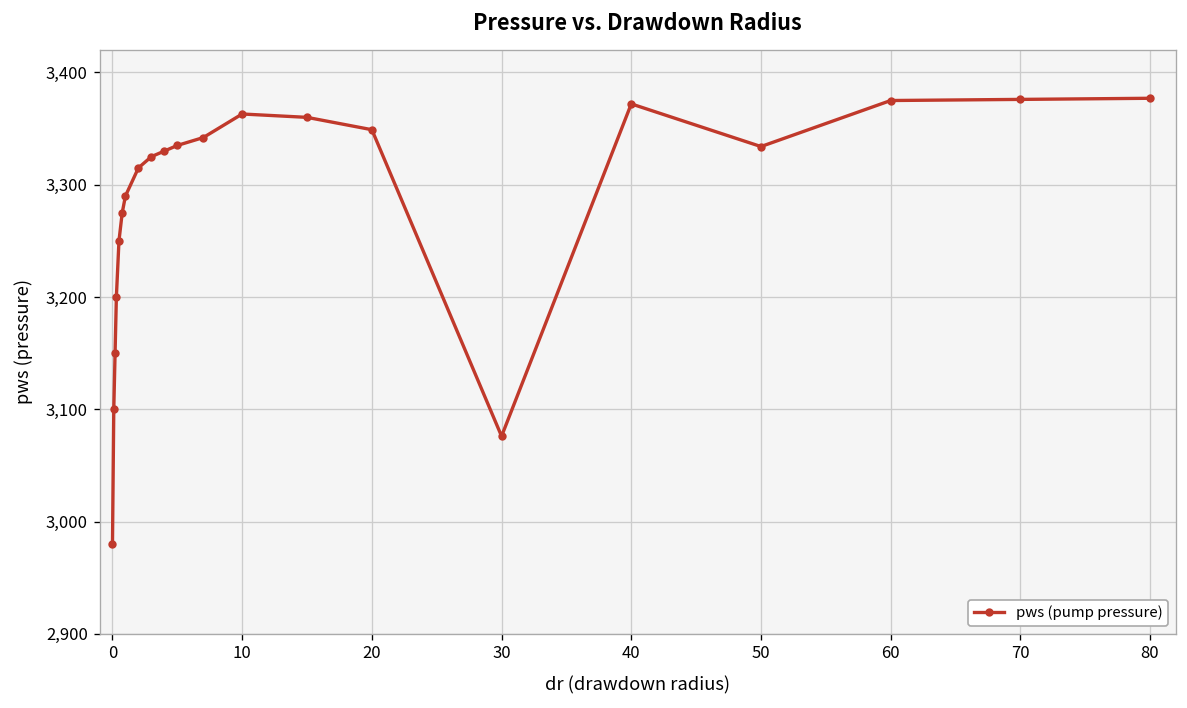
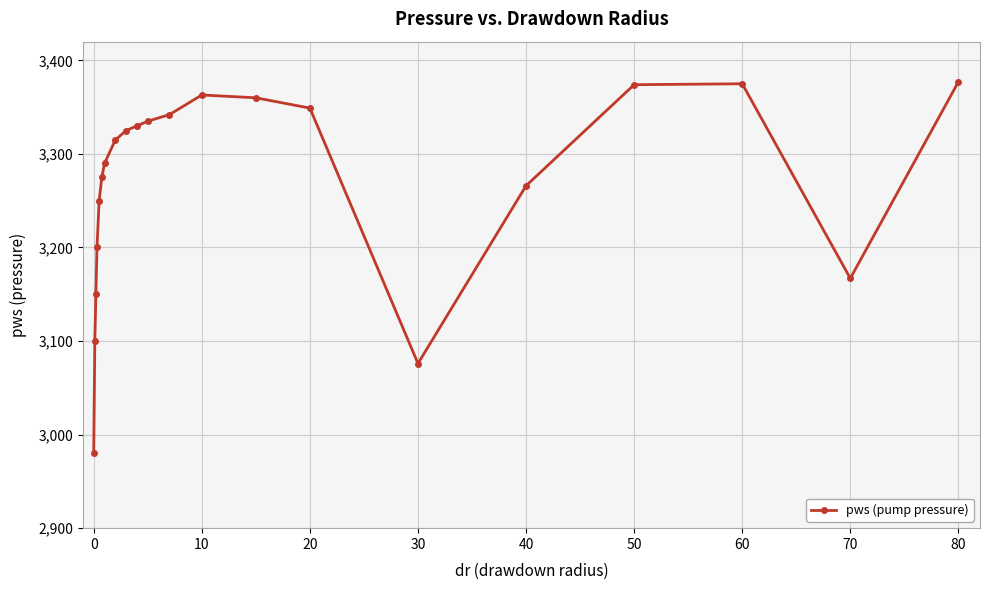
40: 3,370 -> 3,270
50: 3,330 -> 3,370
70: 3,380 -> 3,170
